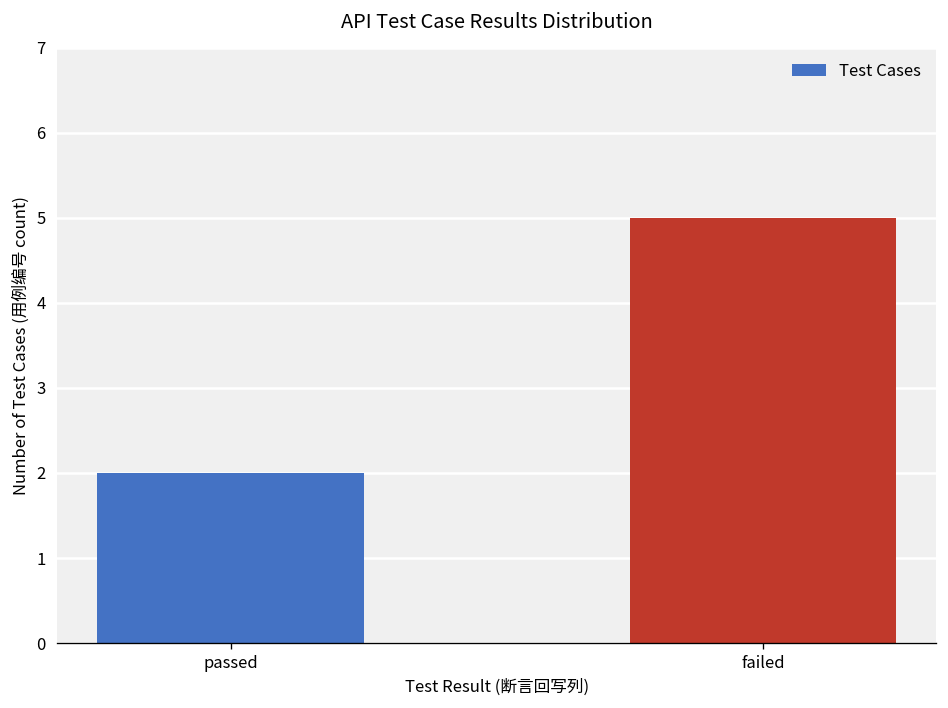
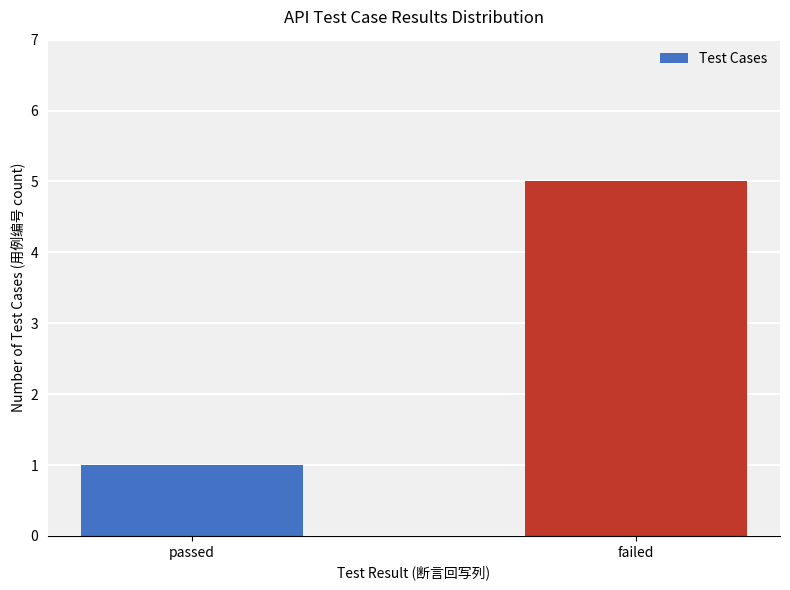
passed: 2 -> 1
